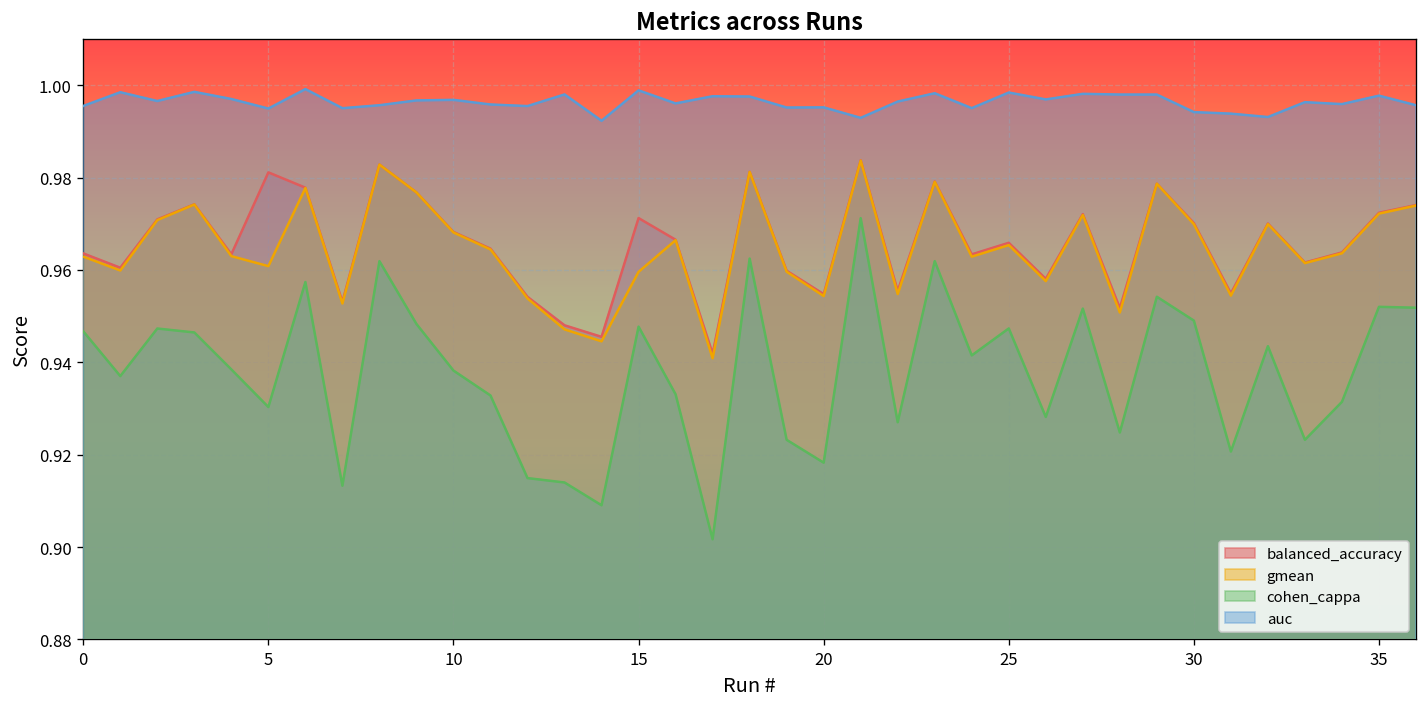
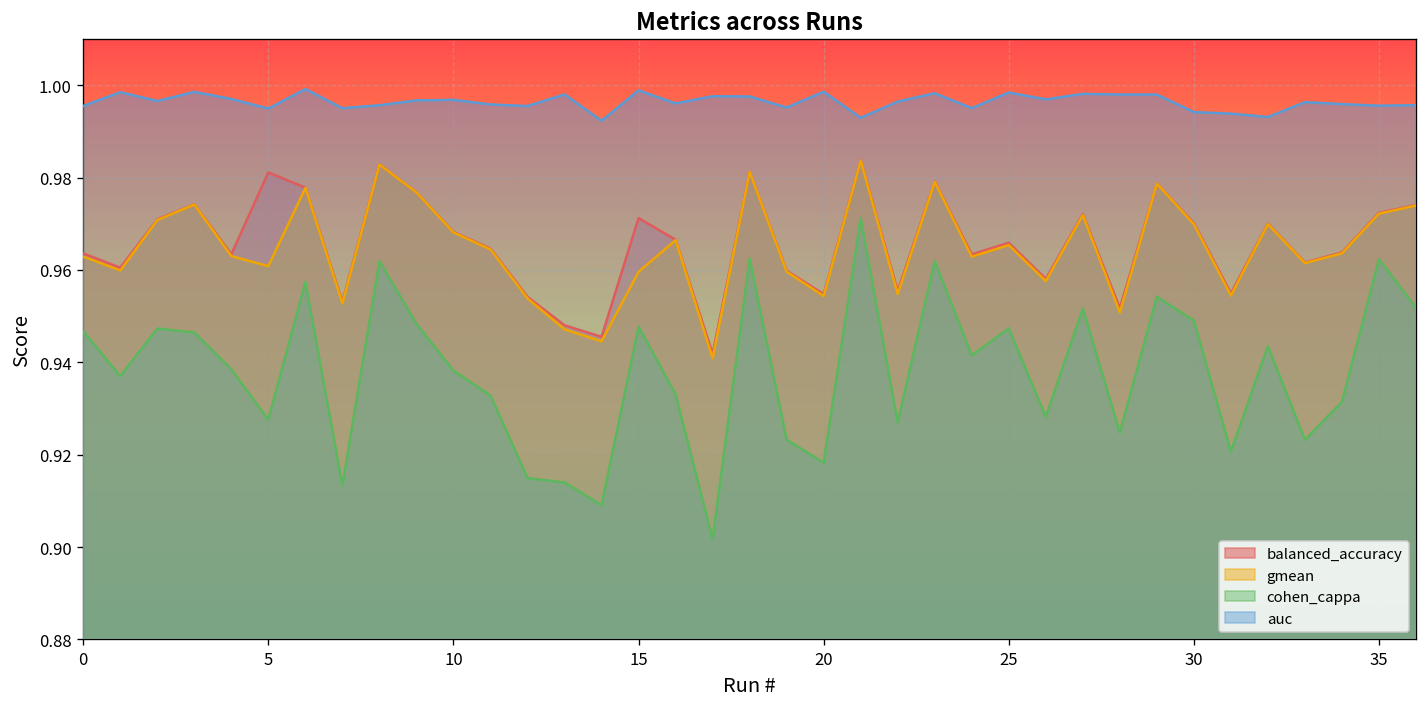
cohen_cappa, 5: 0.930 -> 0.928
auc, 20: 0.995 -> 0.999
cohen_cappa, 35: 0.952 -> 0.962
auc, 35: 0.998 -> 0.996
